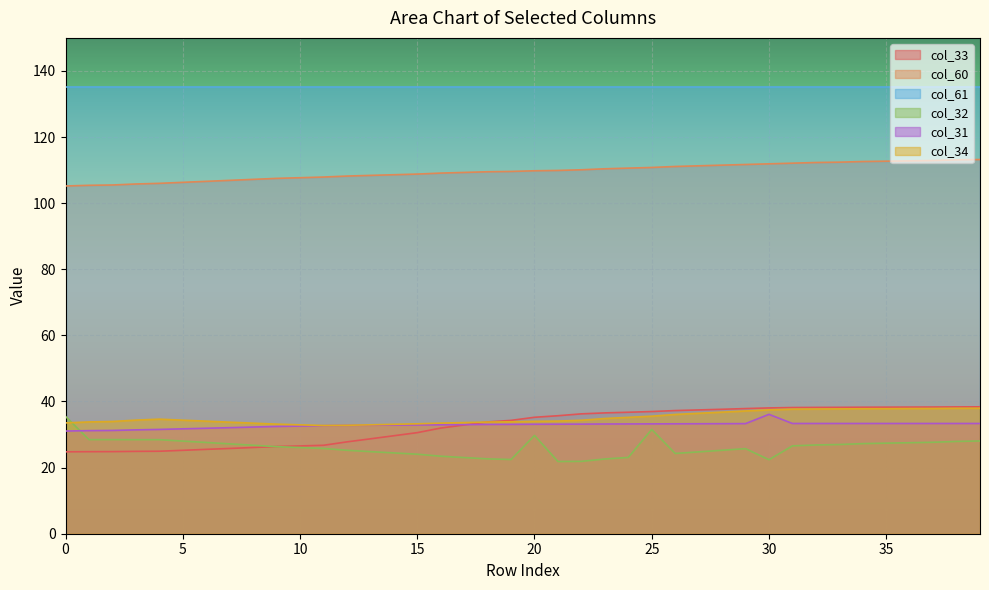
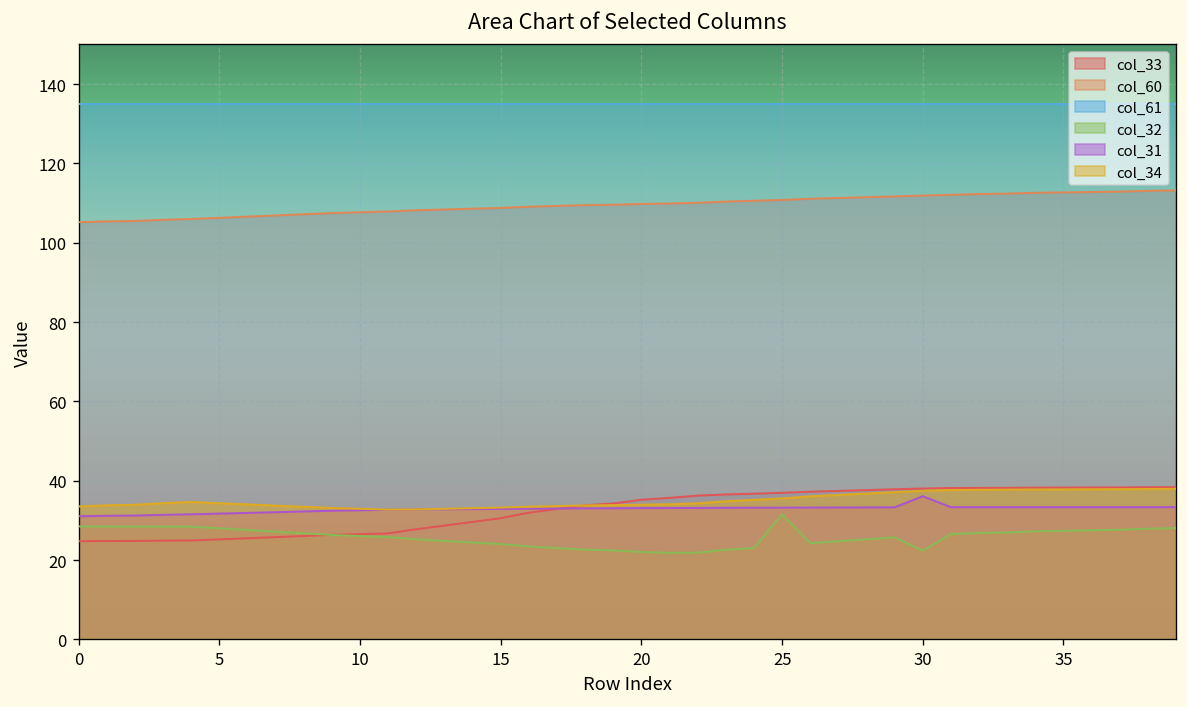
col_32, 0: 36 -> 28
col_32, 20: 30 -> 22
